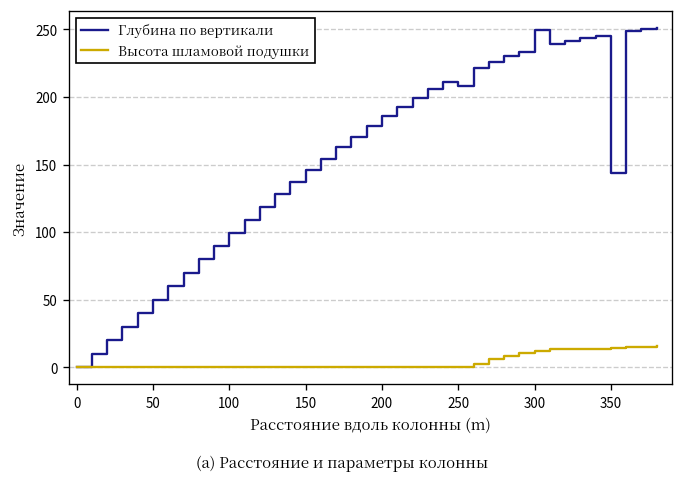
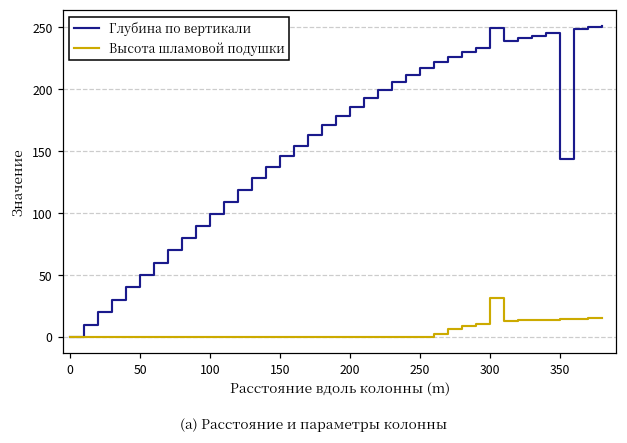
Глубина по вертикали, 250: 208 -> 217
Высота шламовой подушки, 300: 12 -> 31
